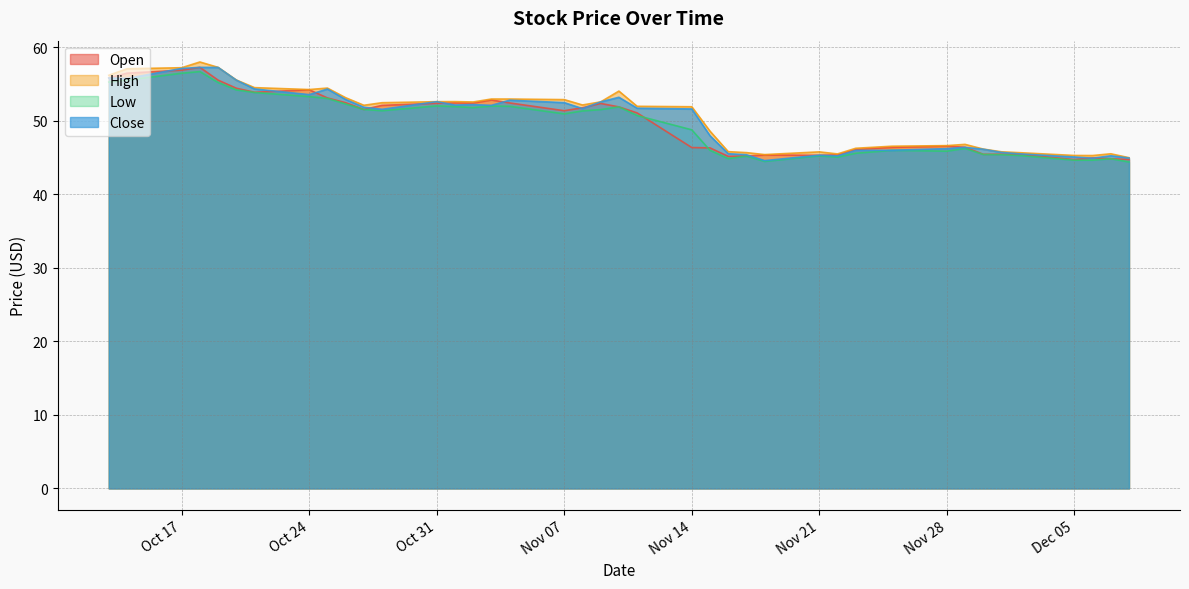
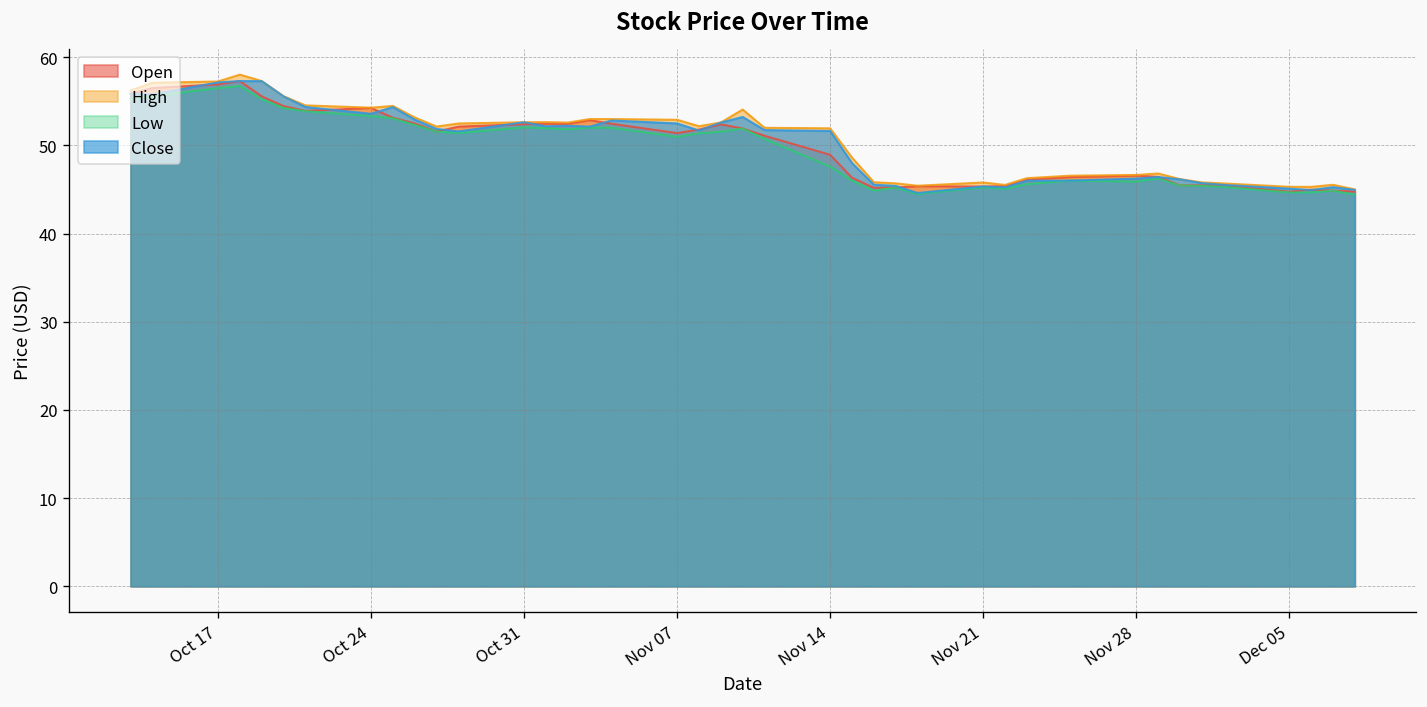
Open, Nov 14: 46 -> 49
Low, Nov 14: 49 -> 48
